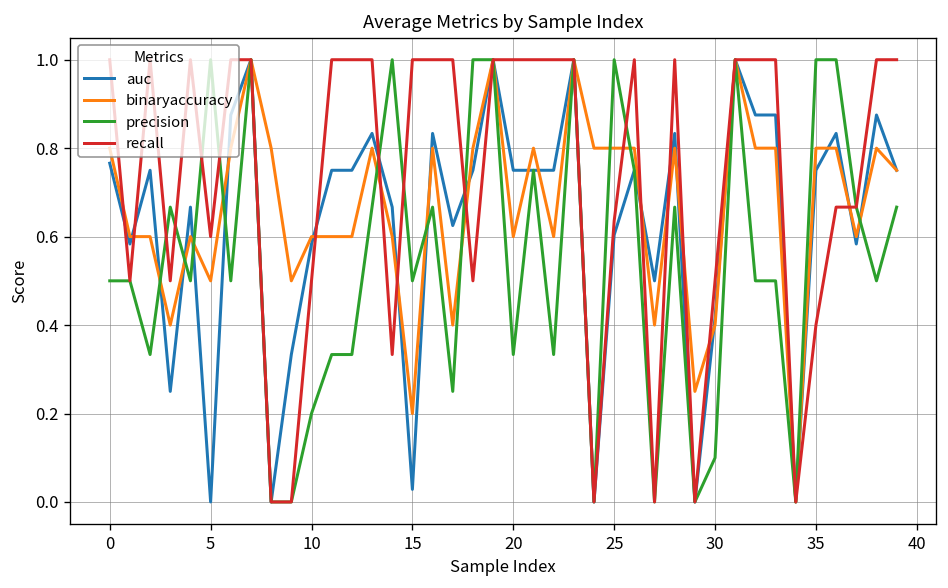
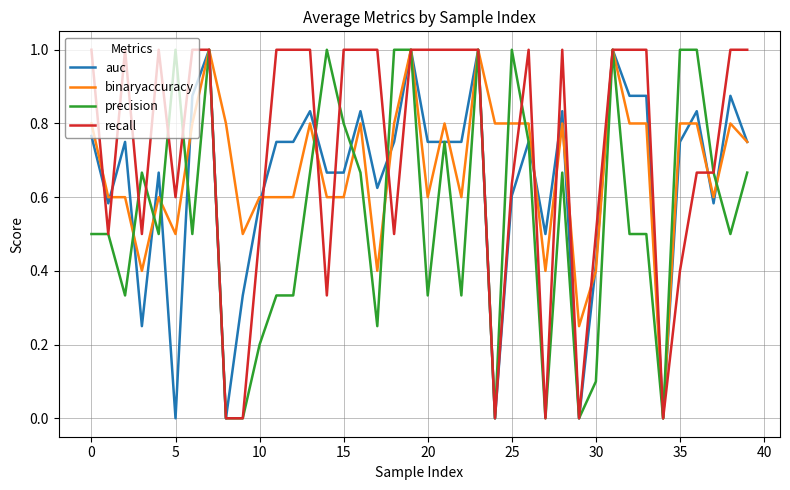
auc, 15: 0.03 -> 0.67
binaryaccuracy, 15: 0.2 -> 0.6
precision, 15: 0.5 -> 0.8
